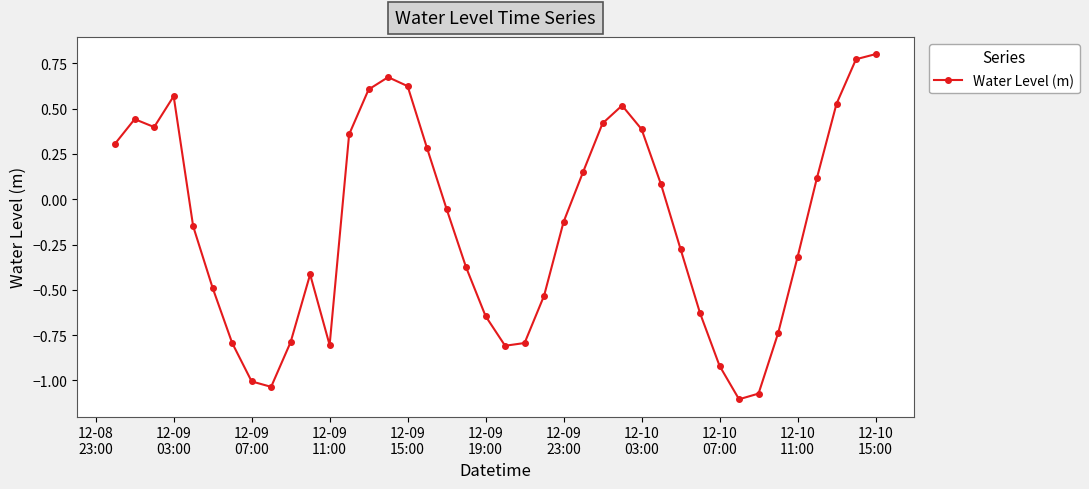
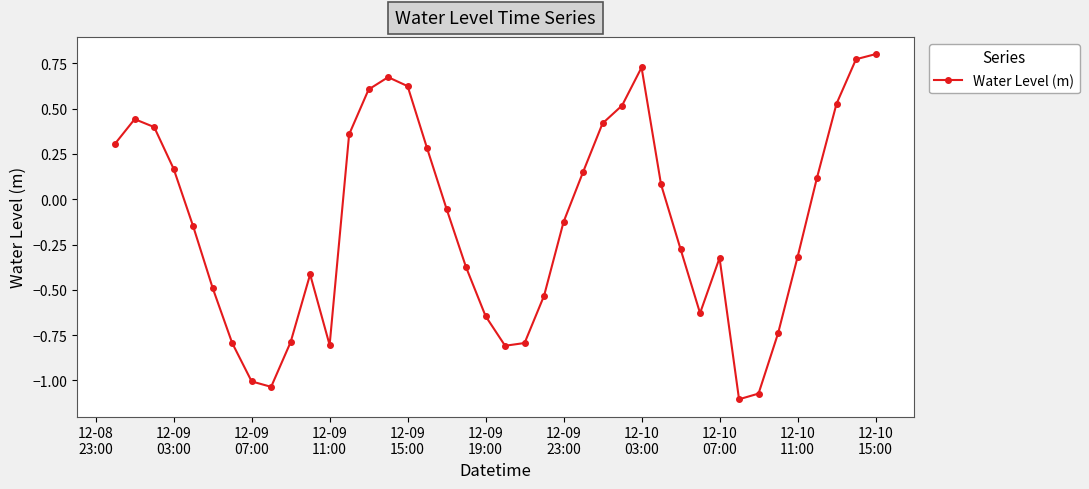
12-09 03:00: 0.57 -> 0.17
12-10 03:00: 0.39 -> 0.73
12-10 07:00: -0.92 -> -0.32
